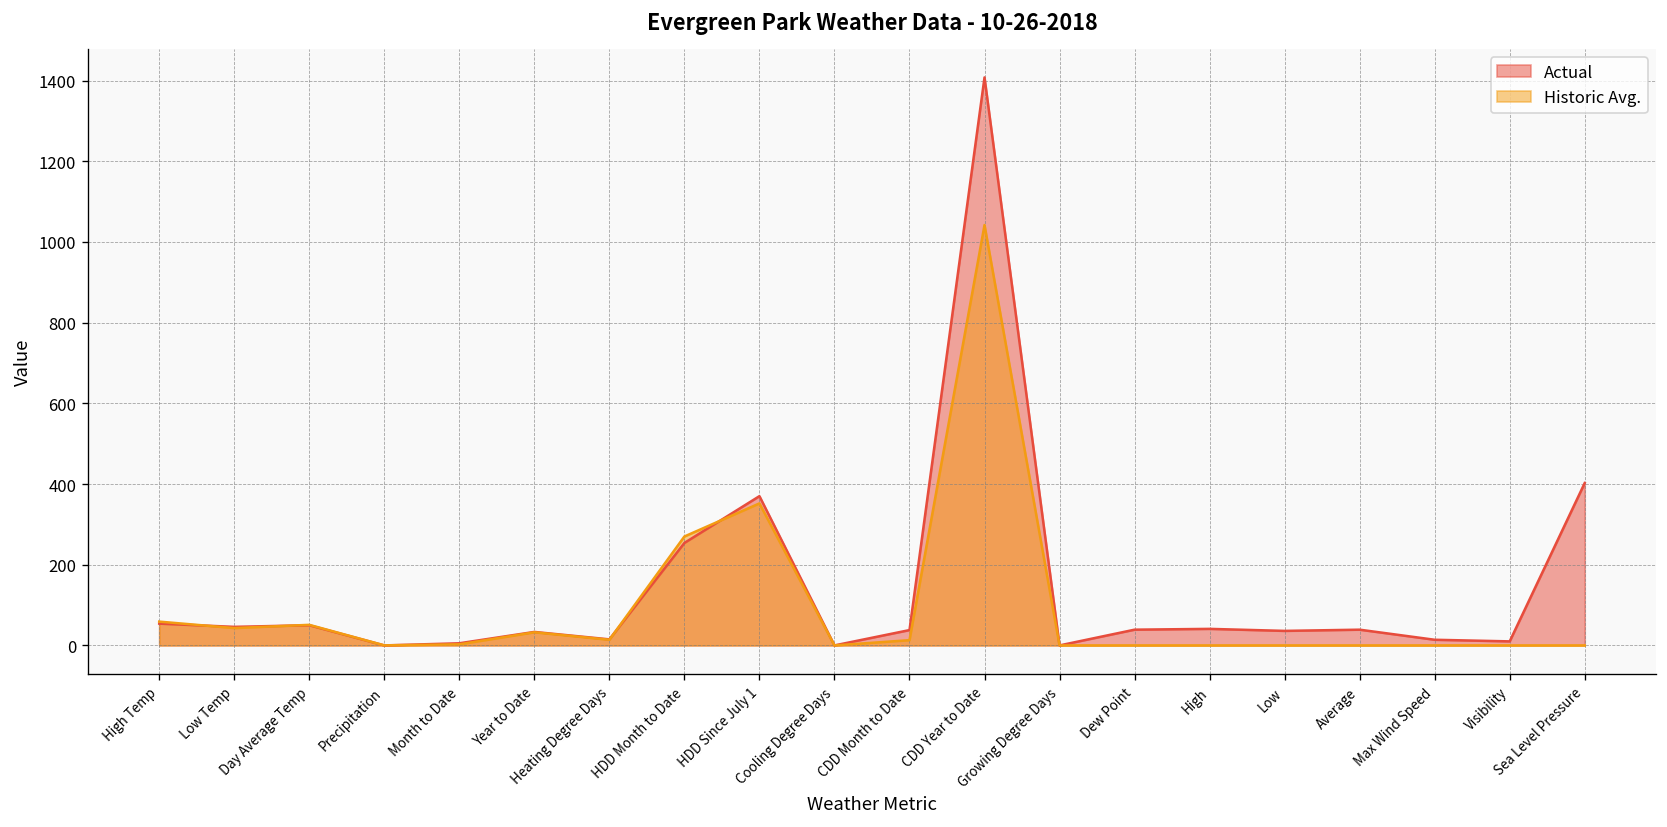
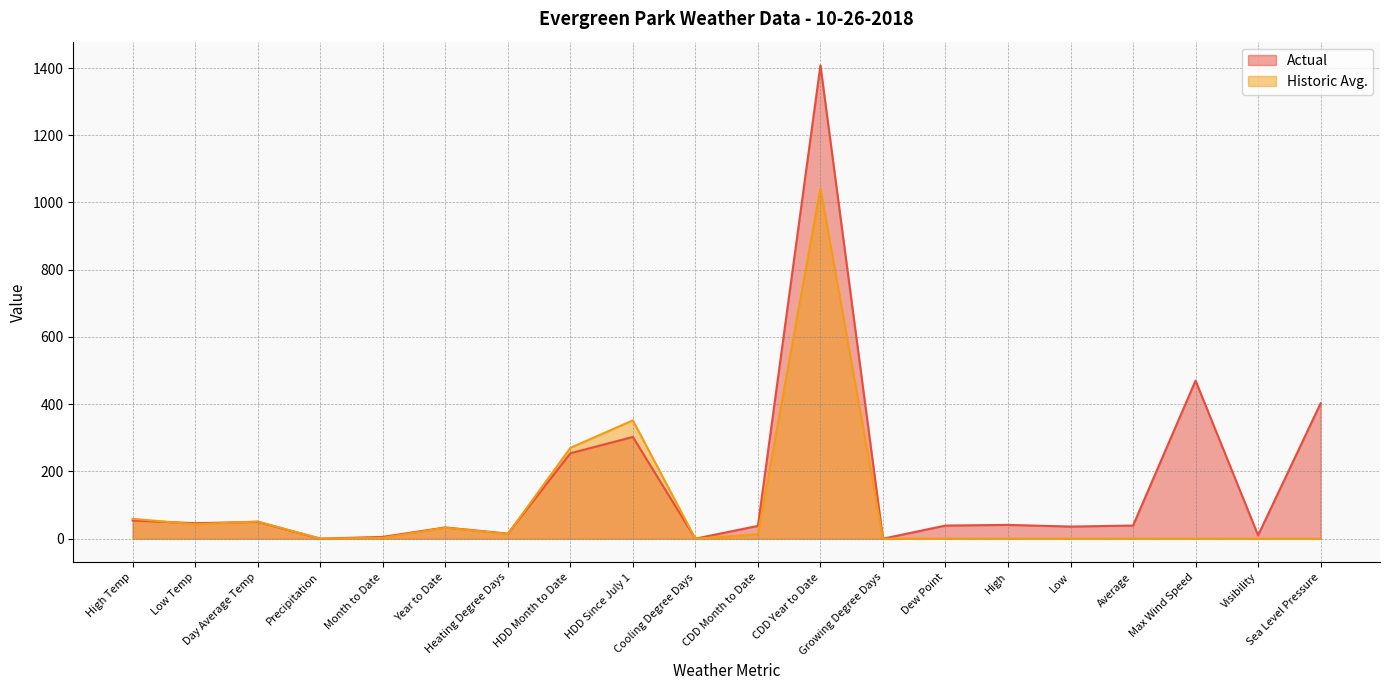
Actual, HDD Since July 1: 370 -> 300
Actual, Max Wind Speed: 10 -> 470
